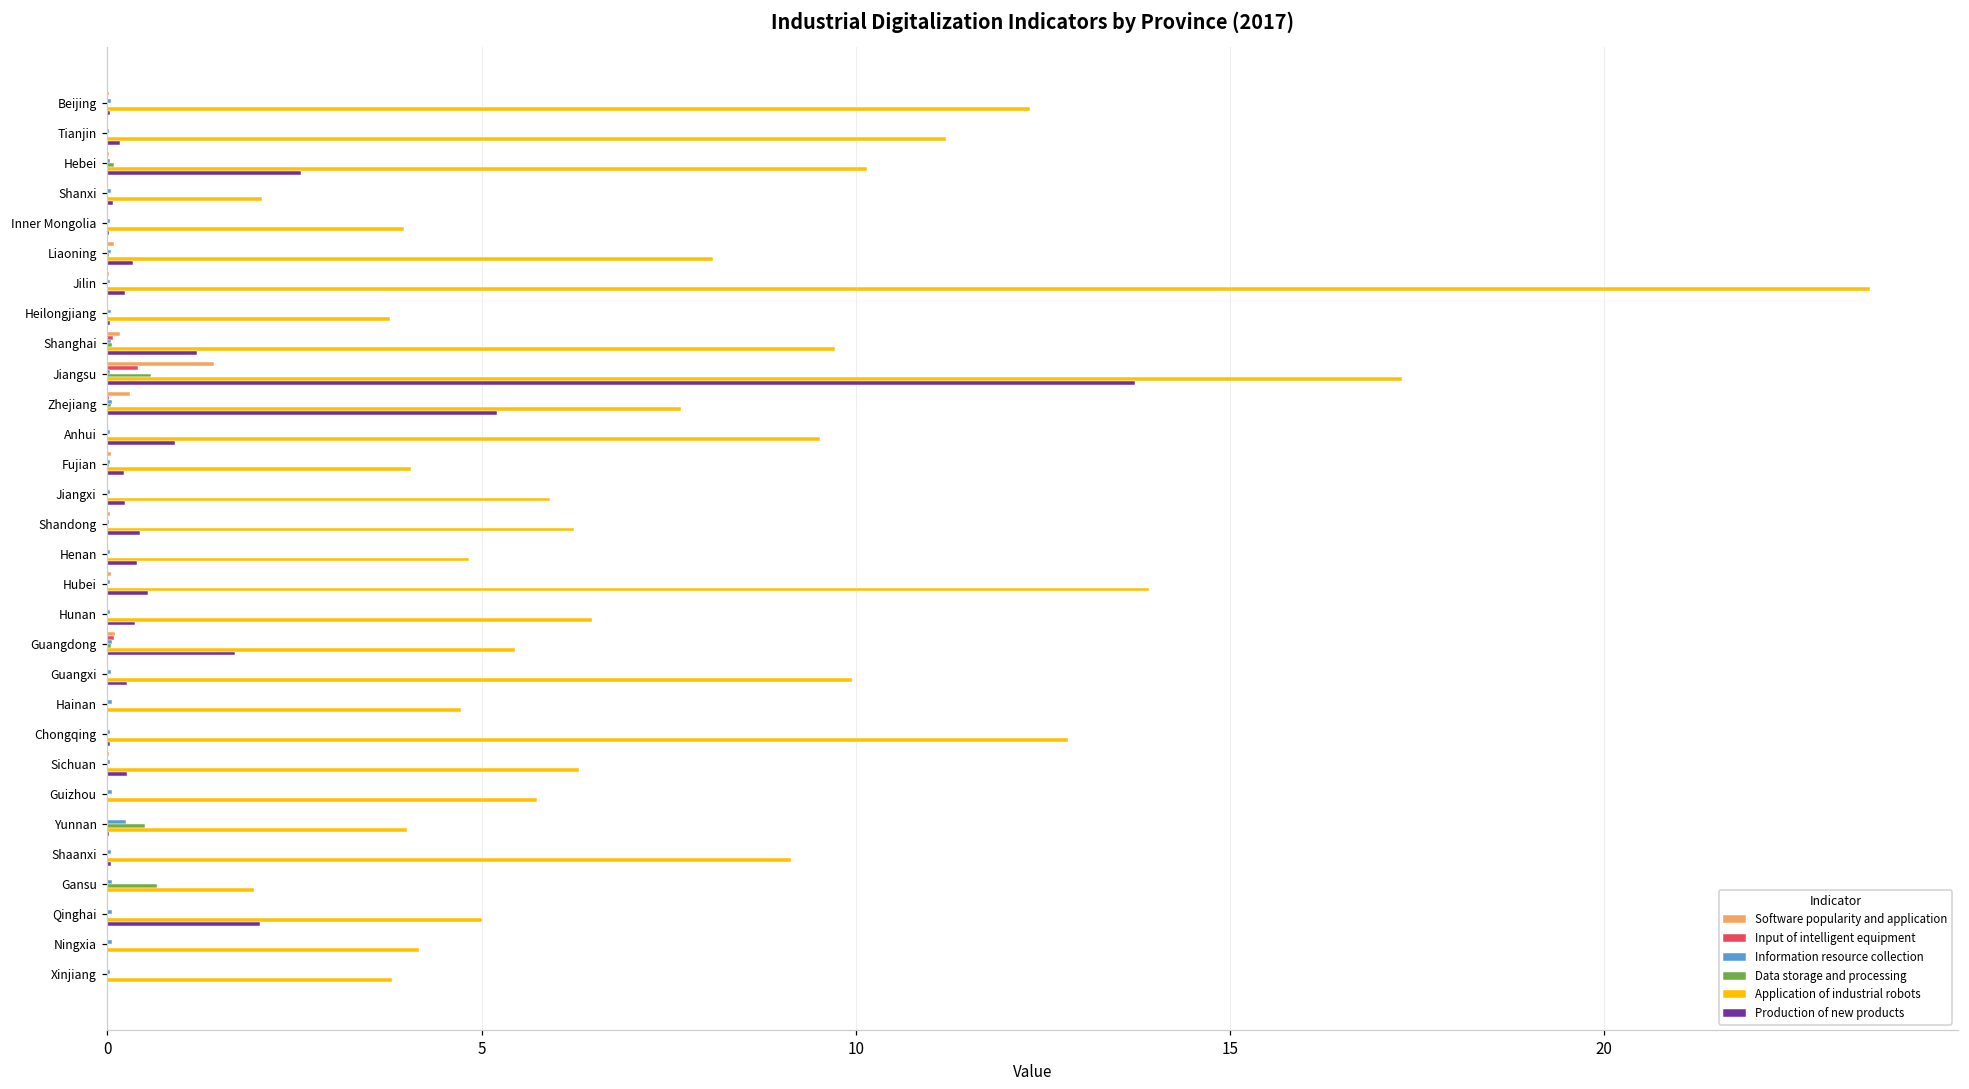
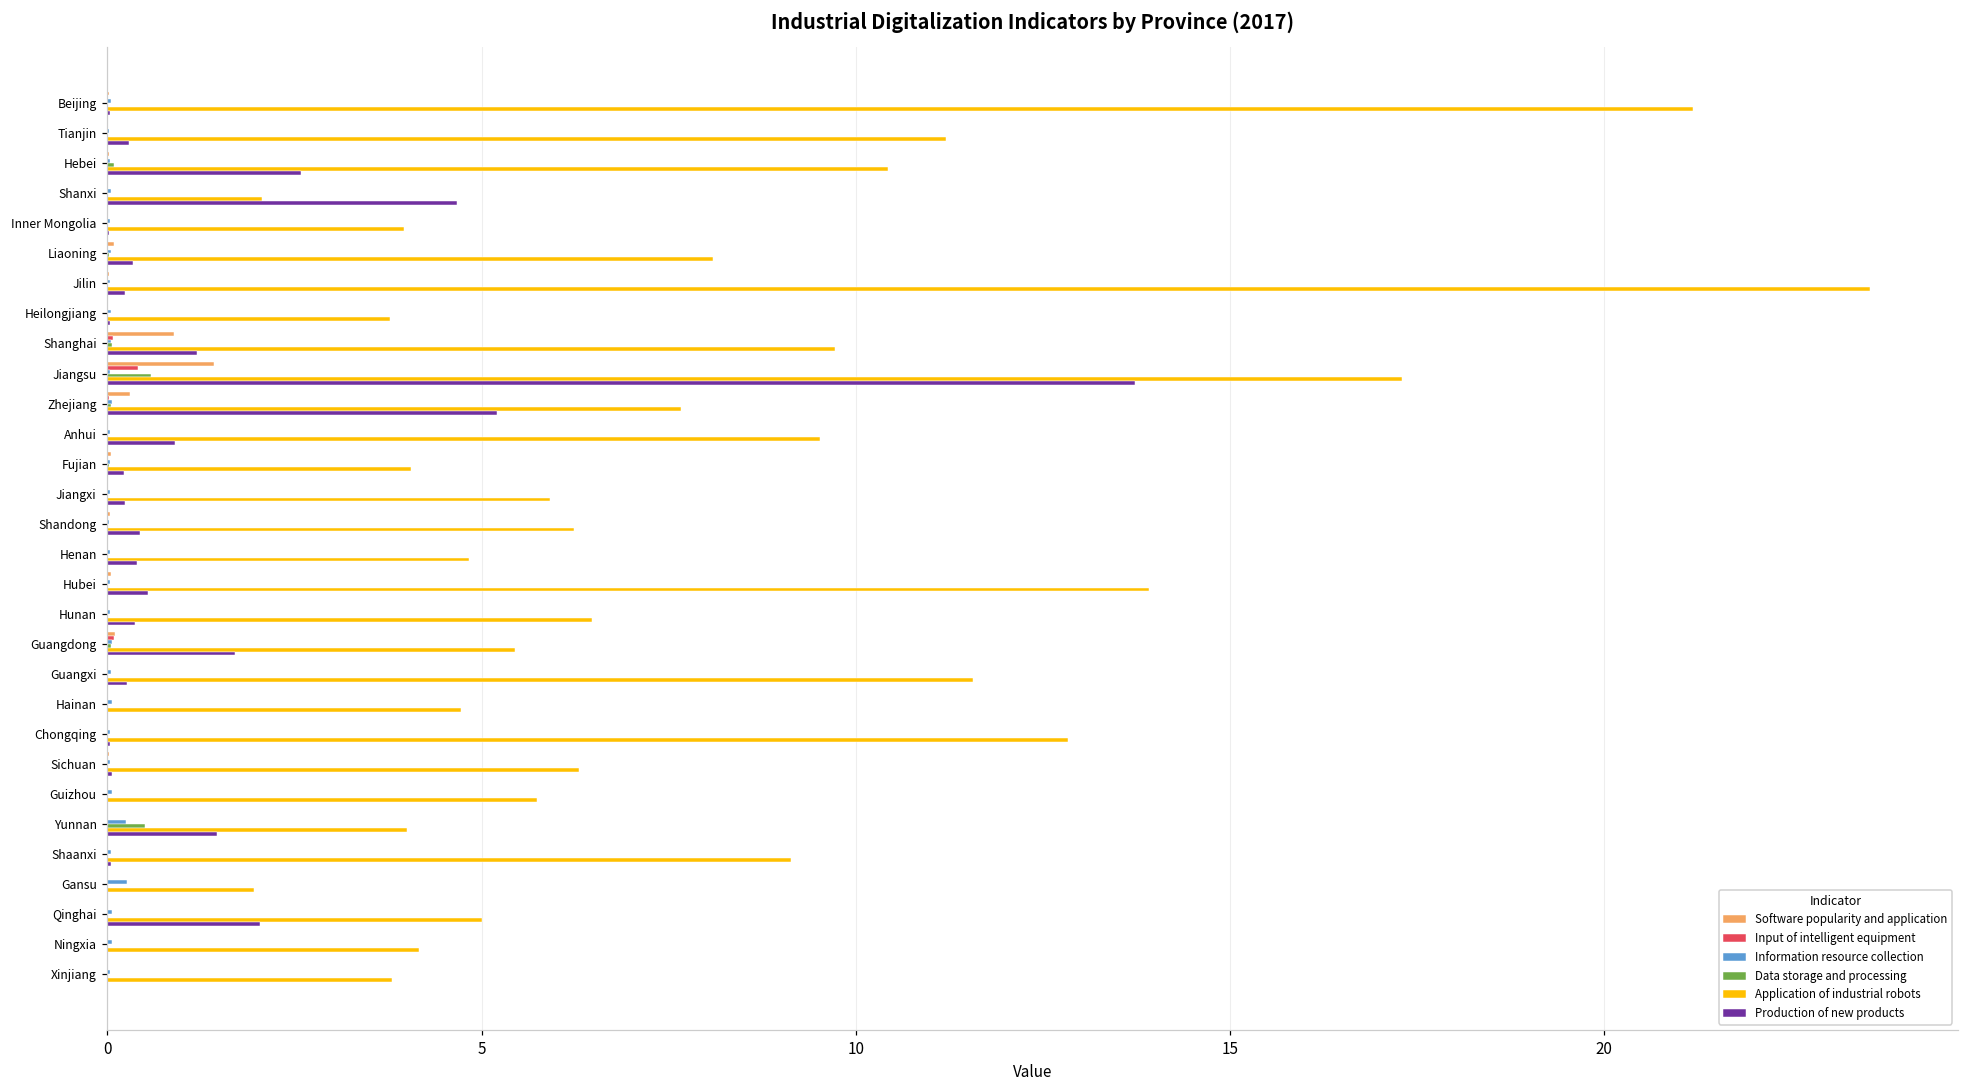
Application of industrial robots, Beijing: 12.3 -> 21.2
Production of new products, Tianjin: 0.2 -> 0.3
Application of industrial robots, Hebei: 10.1 -> 10.4
Production of new products, Shanxi: 0.1 -> 4.7
Software popularity and application, Shanghai: 0.2 -> 0.9
Application of industrial robots, Guangxi: 9.9 -> 11.6
Production of new products, Sichuan: 0.3 -> 0.1
Production of new products, Yunnan: 0.0 -> 1.5
Information resource collection, Gansu: 0.1 -> 0.3
Data storage and processing, Gansu: 0.7 -> 0.0
